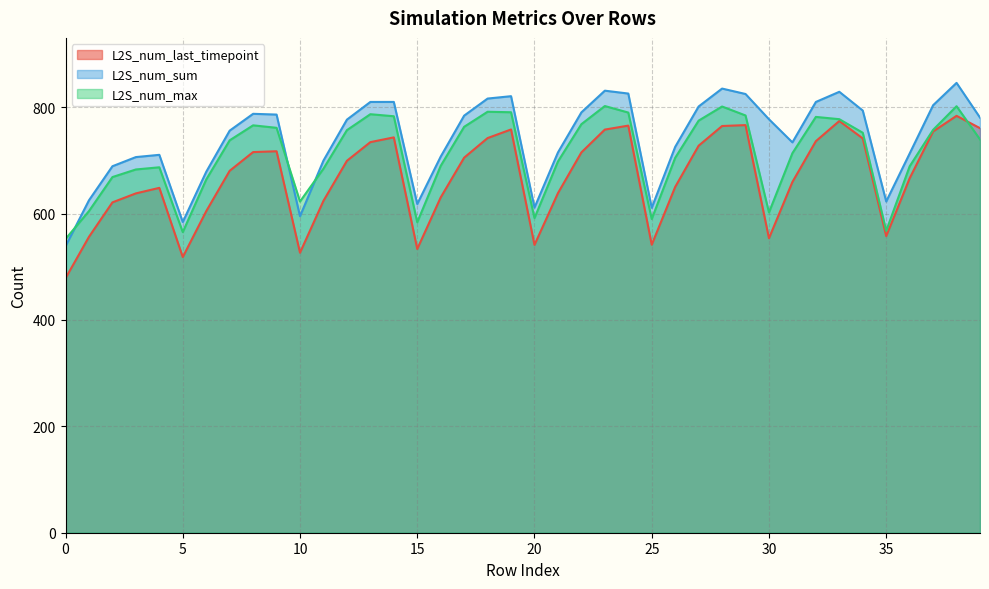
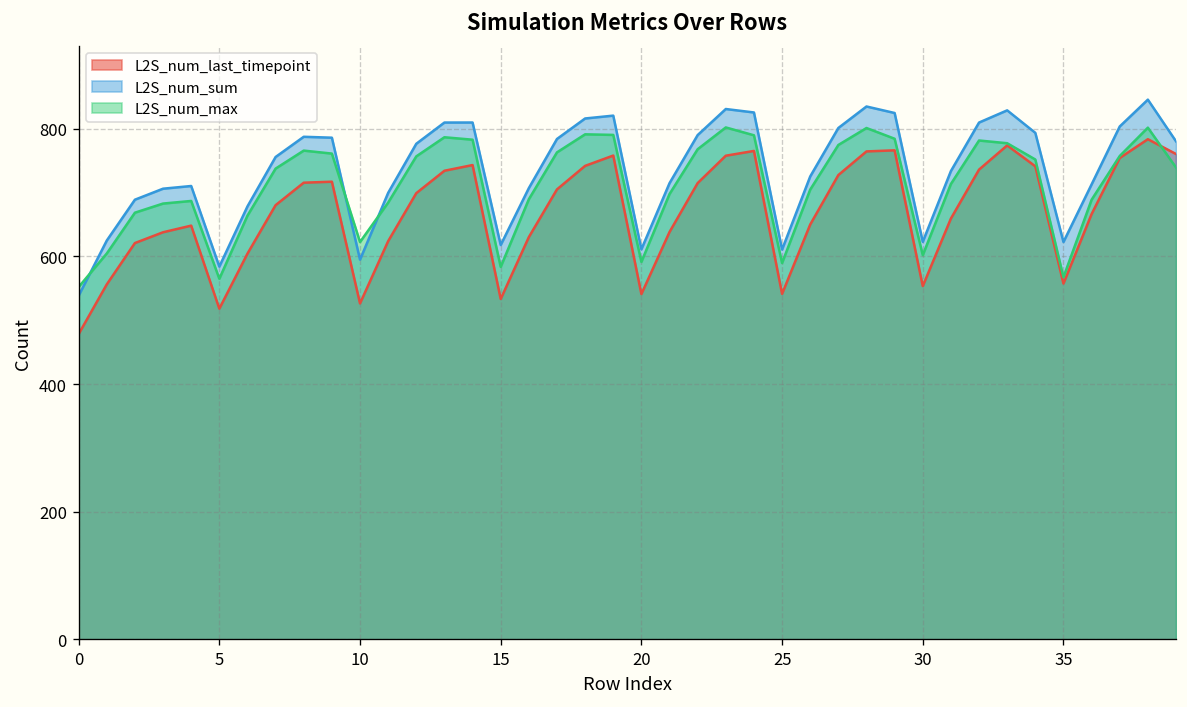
L2S_num_sum, 30: 780 -> 620
